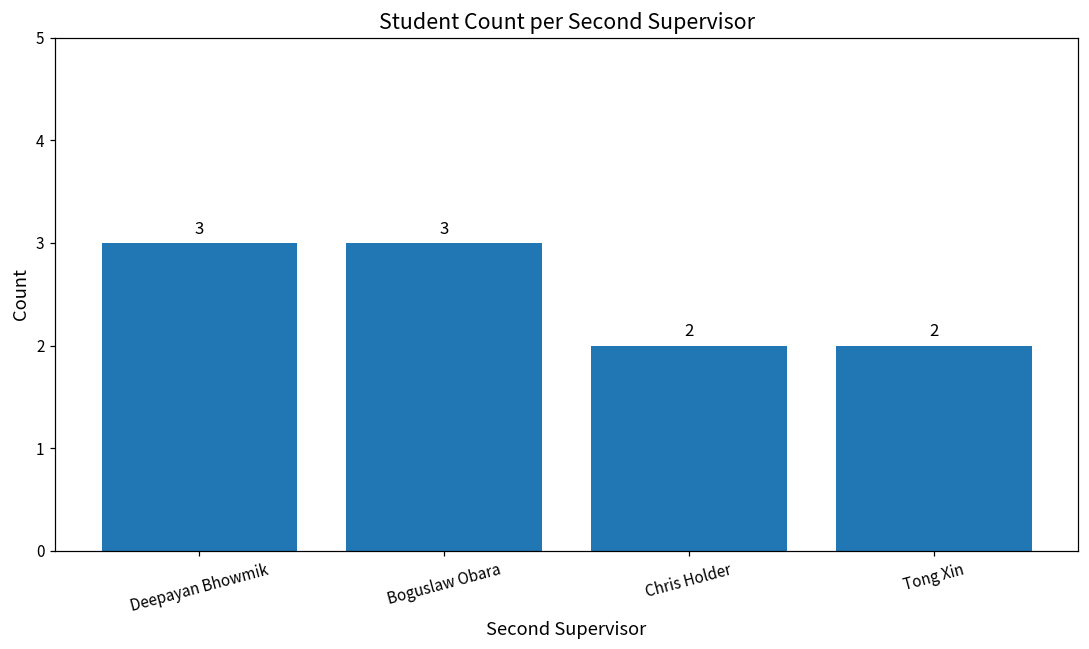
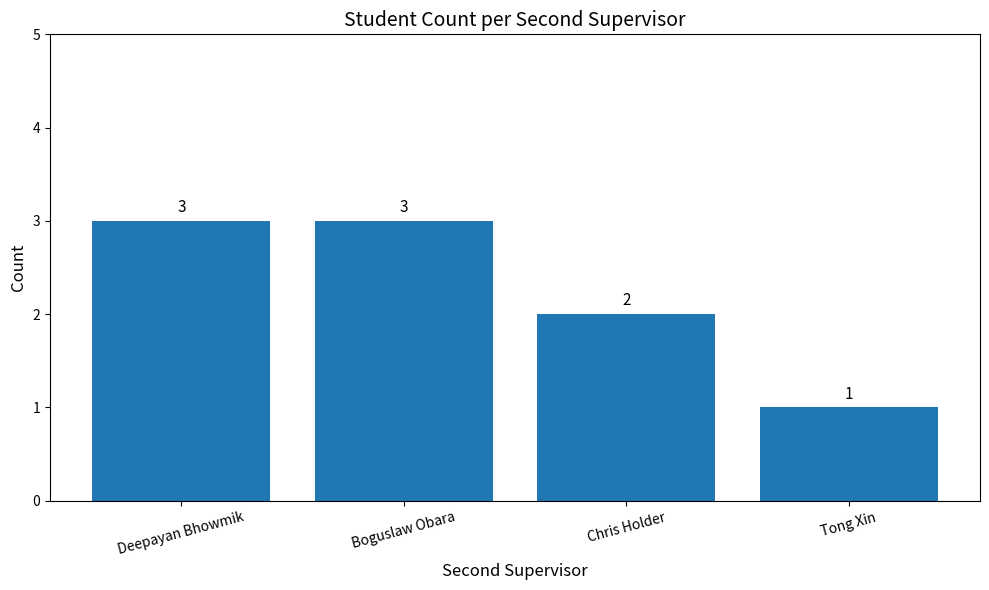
Tong Xin: 2 -> 1
